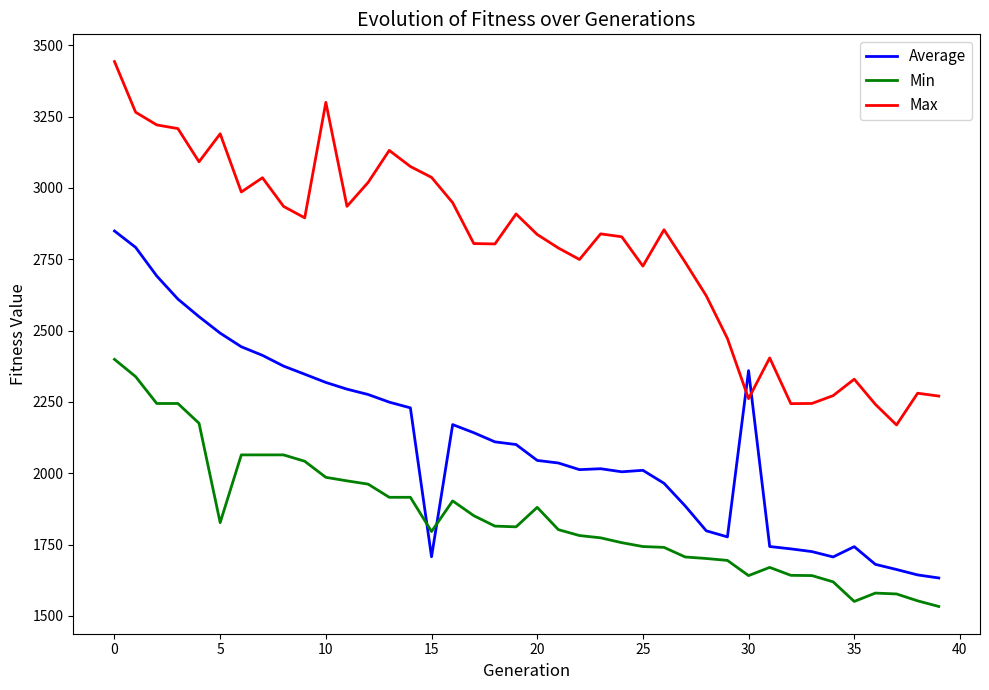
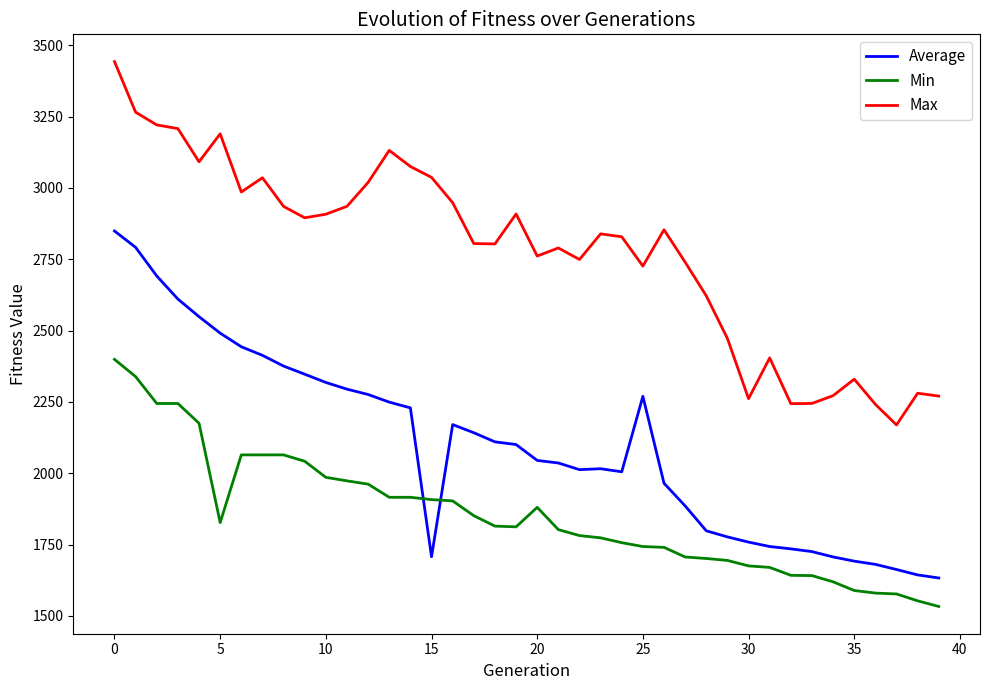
Max, 10: 3300 -> 2910
Min, 15: 1800 -> 1910
Max, 20: 2840 -> 2760
Average, 25: 2010 -> 2270
Average, 30: 2360 -> 1760
Min, 30: 1640 -> 1680
Average, 35: 1740 -> 1690
Min, 35: 1550 -> 1590
